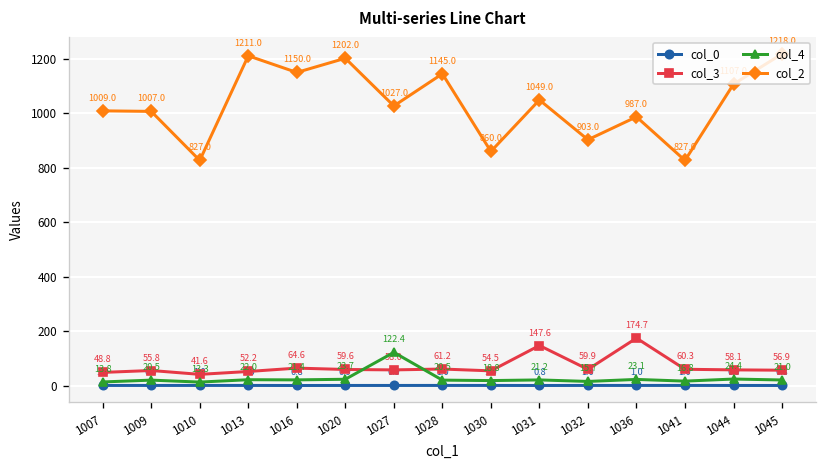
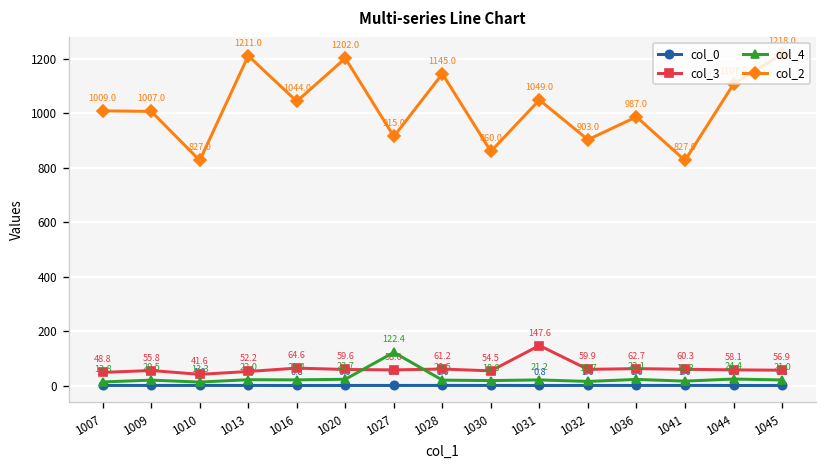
col_2, 1016: 1150.0 -> 1044.0
col_2, 1027: 1027.0 -> 915.0
col_3, 1036: 174.7 -> 62.7
